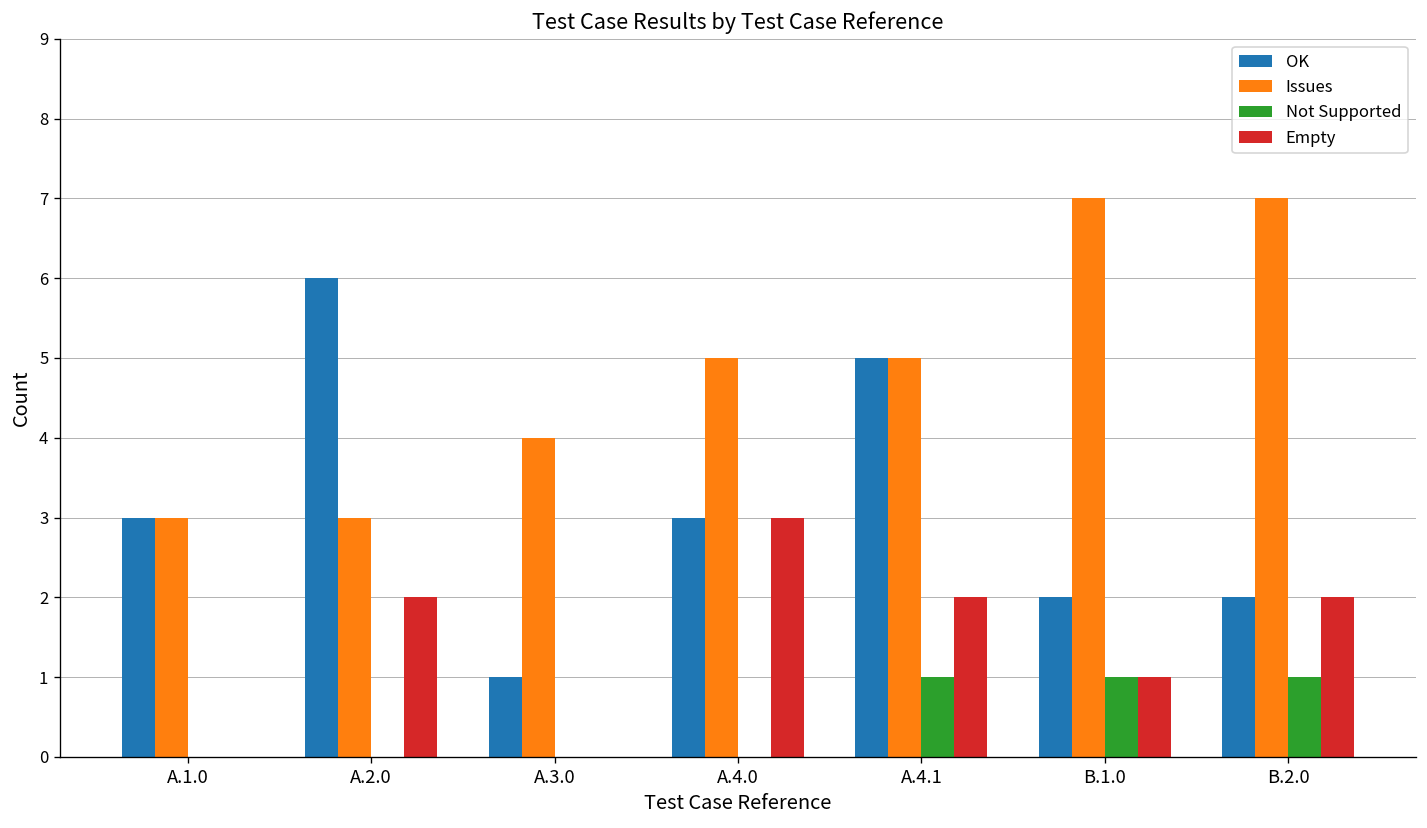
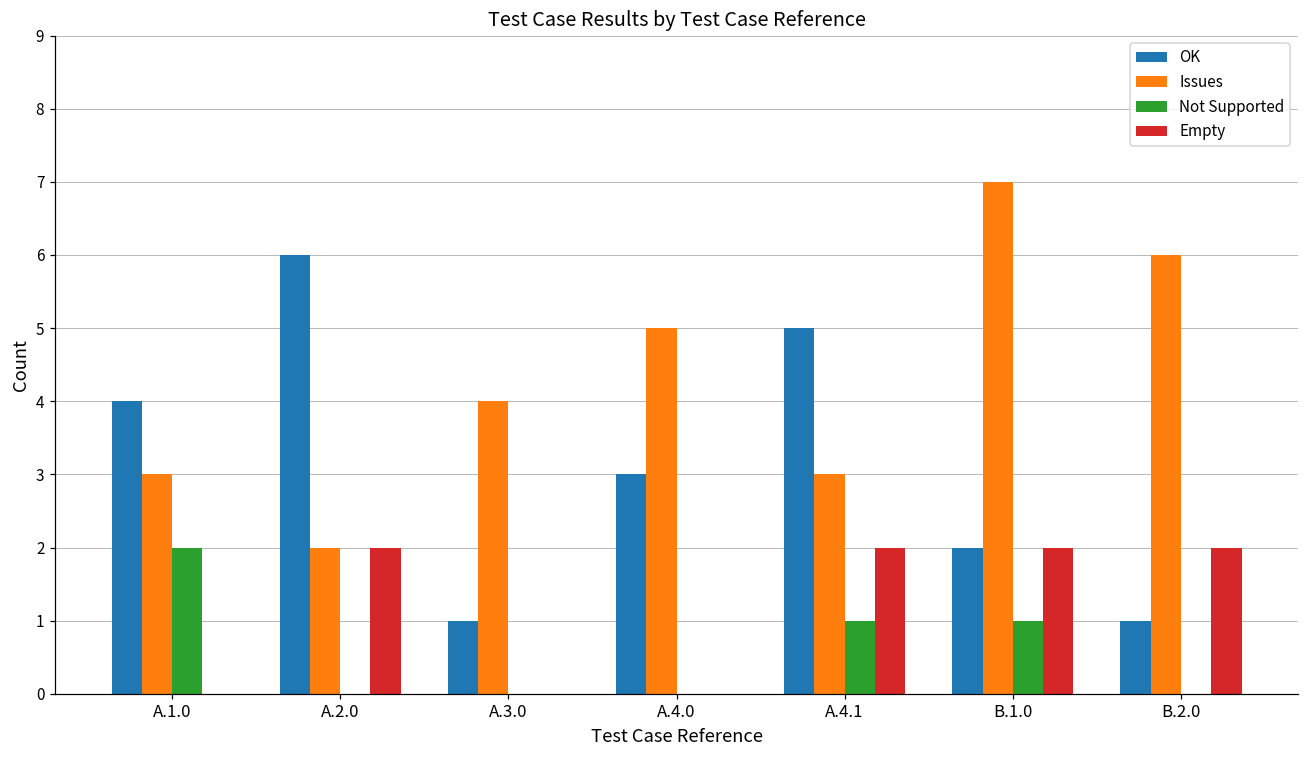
OK, A.1.0: 3 -> 4
Not Supported, A.1.0: 0 -> 2
Issues, A.2.0: 3 -> 2
Empty, A.4.0: 3 -> 0
Issues, A.4.1: 5 -> 3
Empty, B.1.0: 1 -> 2
OK, B.2.0: 2 -> 1
Issues, B.2.0: 7 -> 6
Not Supported, B.2.0: 1 -> 0
